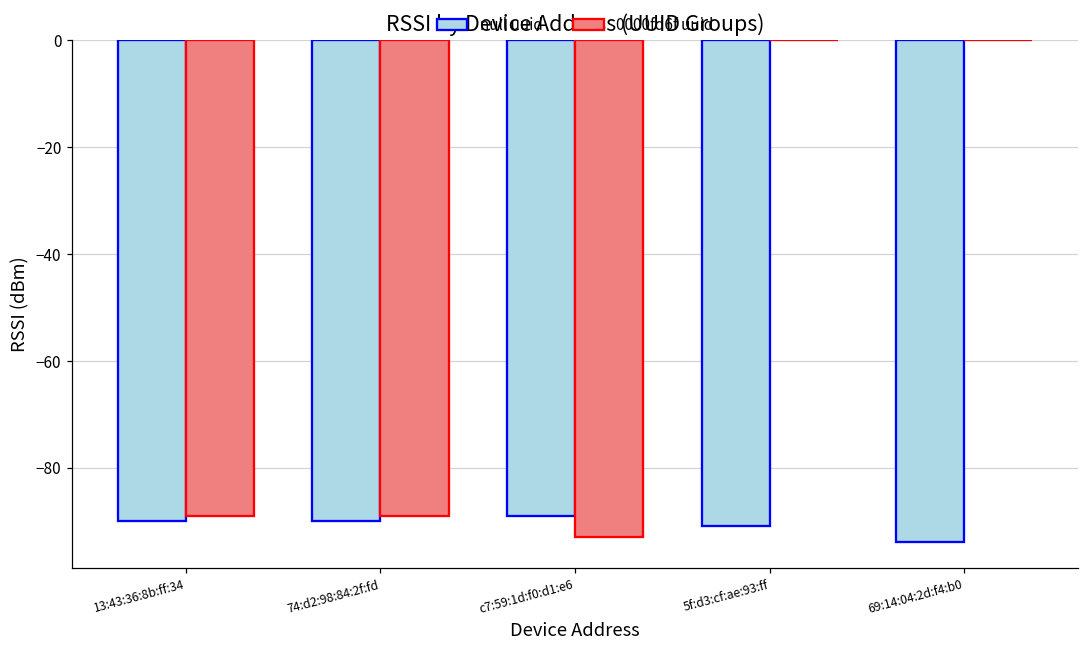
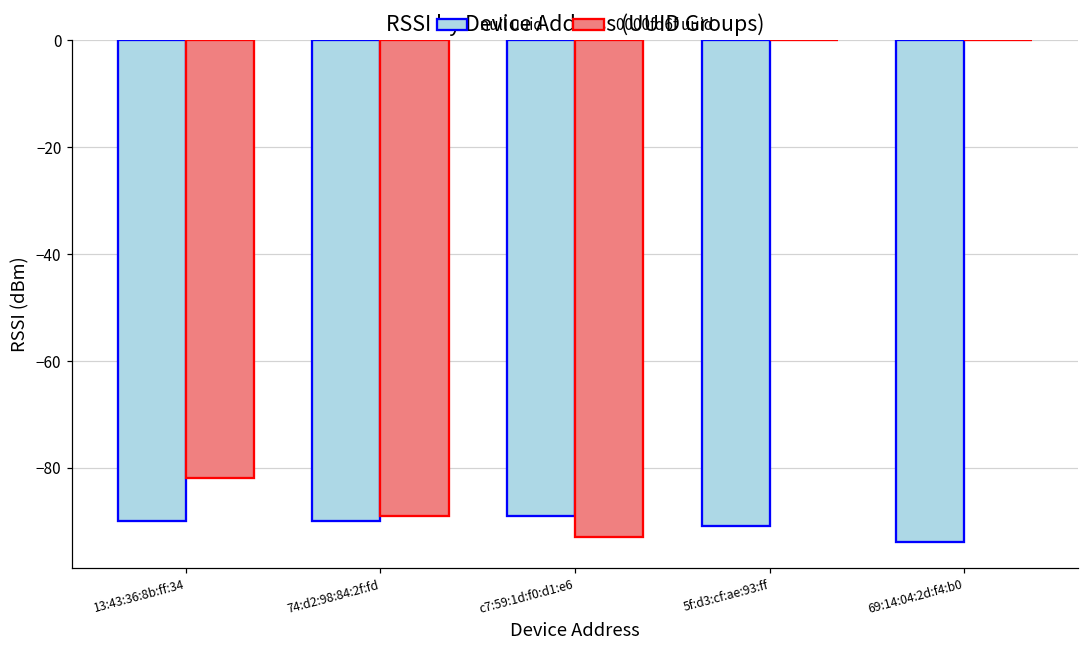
0000fd6f uuid, 13:43:36:8b:ff:34: -89 -> -82
